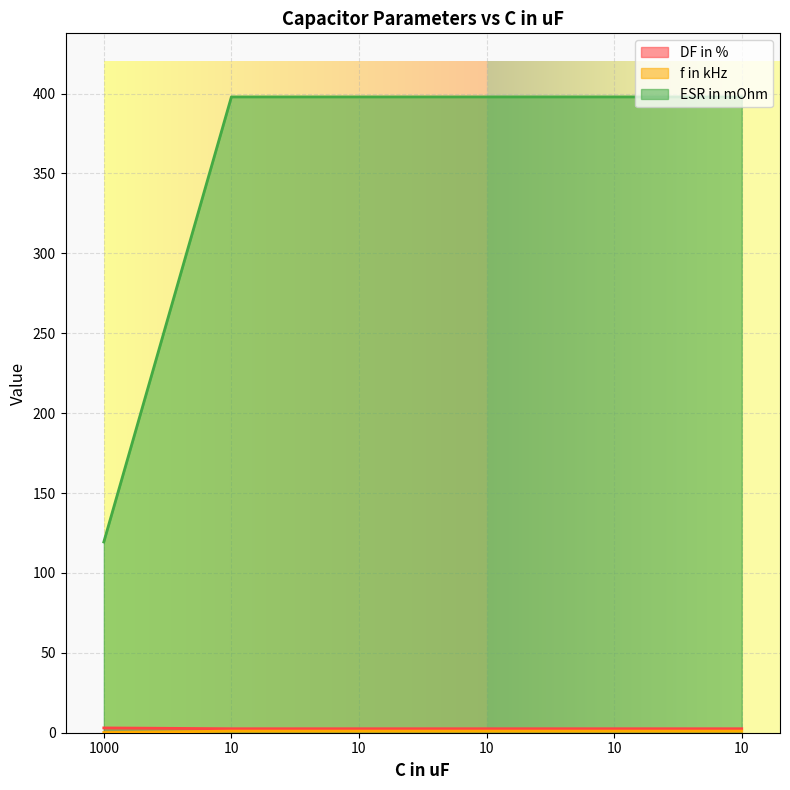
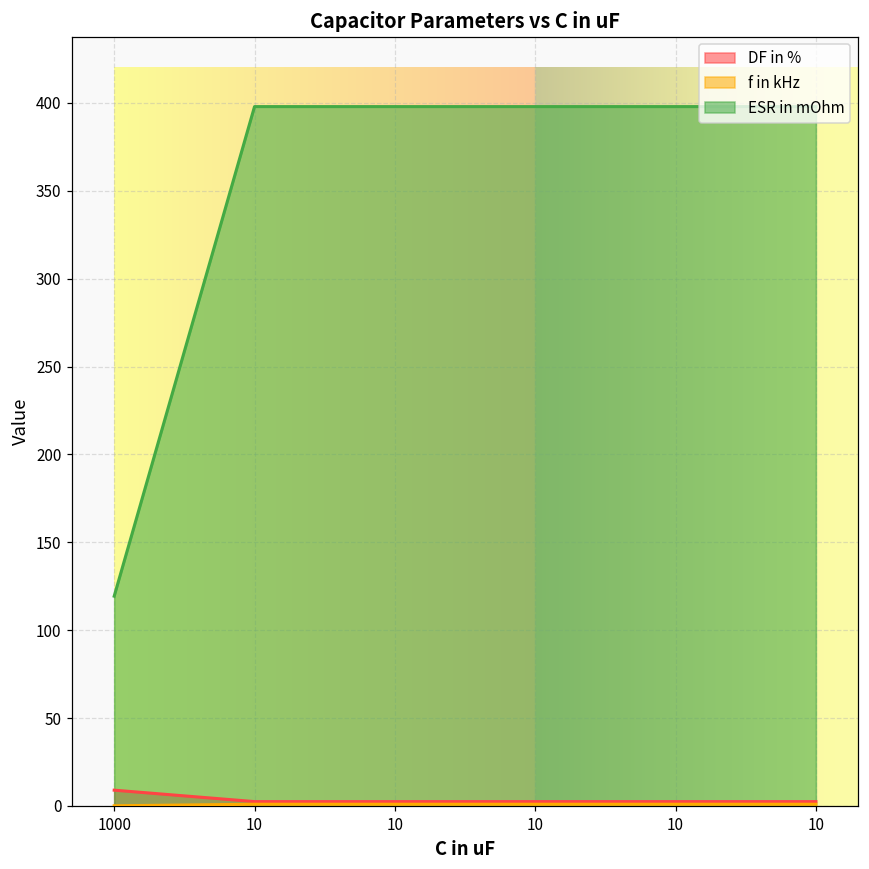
DF in %, 1000: 3 -> 9
